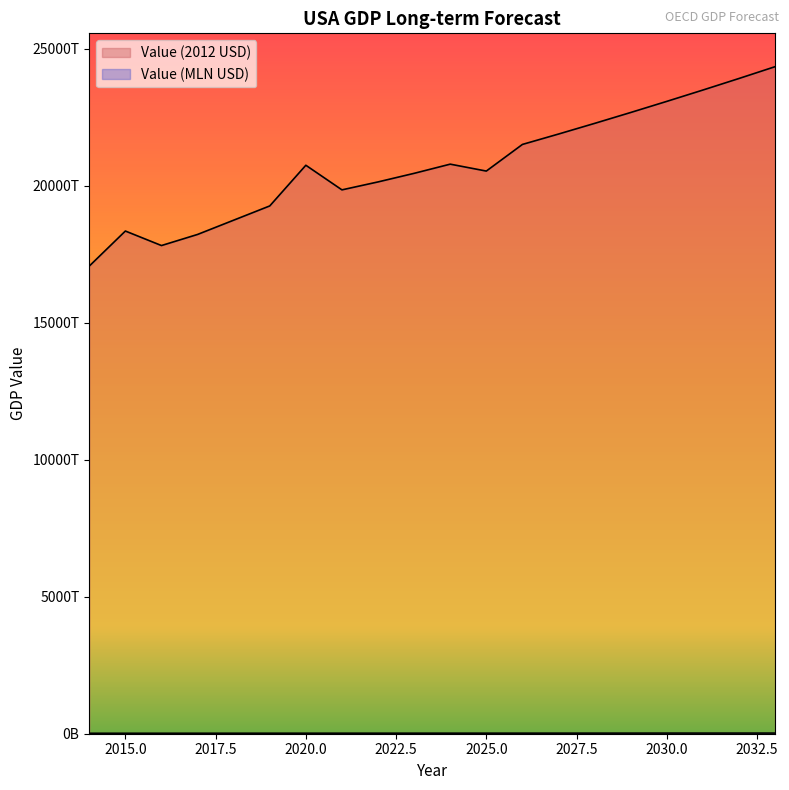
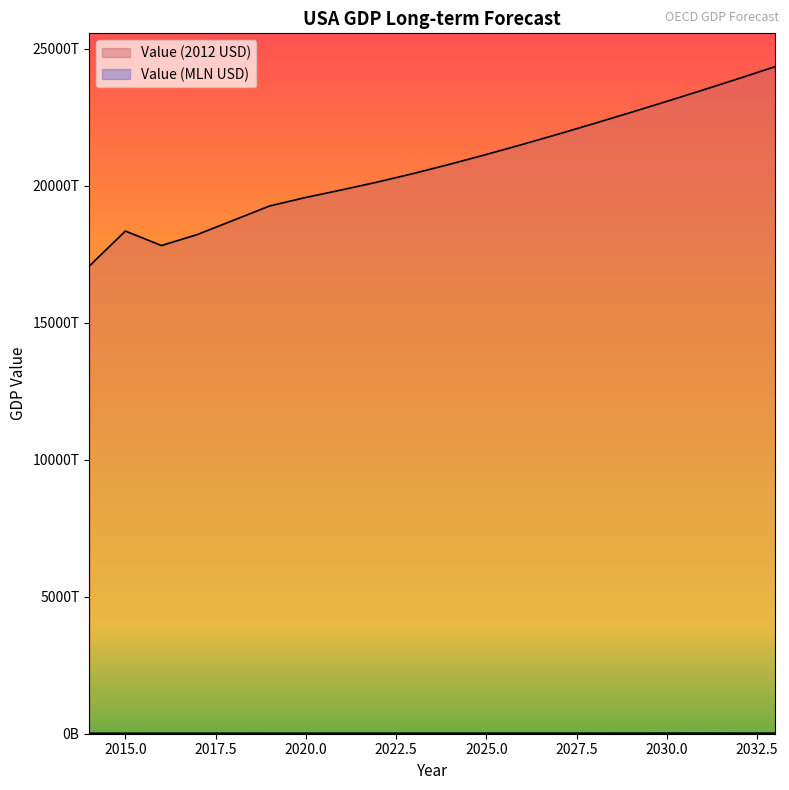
Value (2012 USD), 2020.0: 20700T -> 19600T
Value (2012 USD), 2025.0: 20500T -> 21100T
